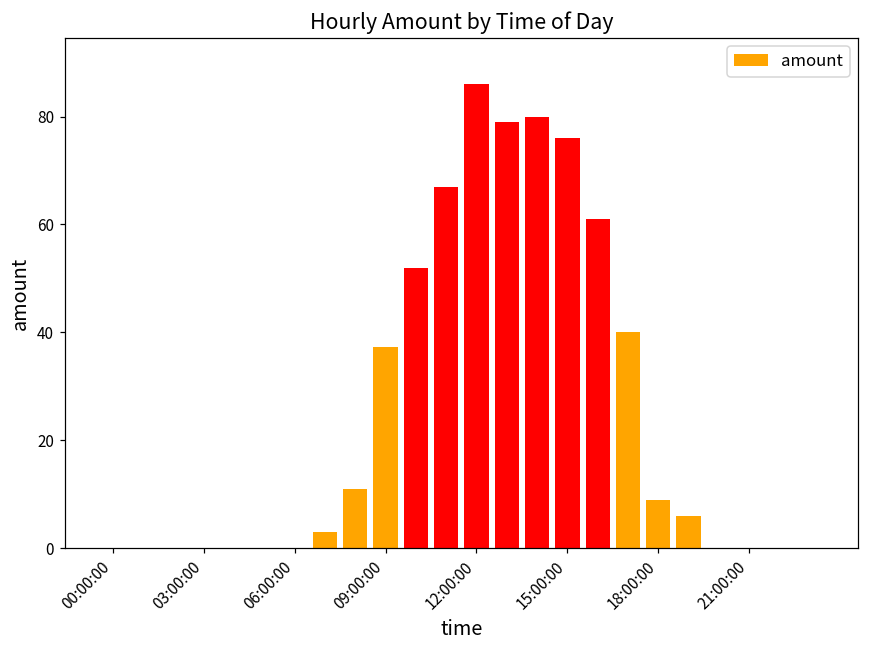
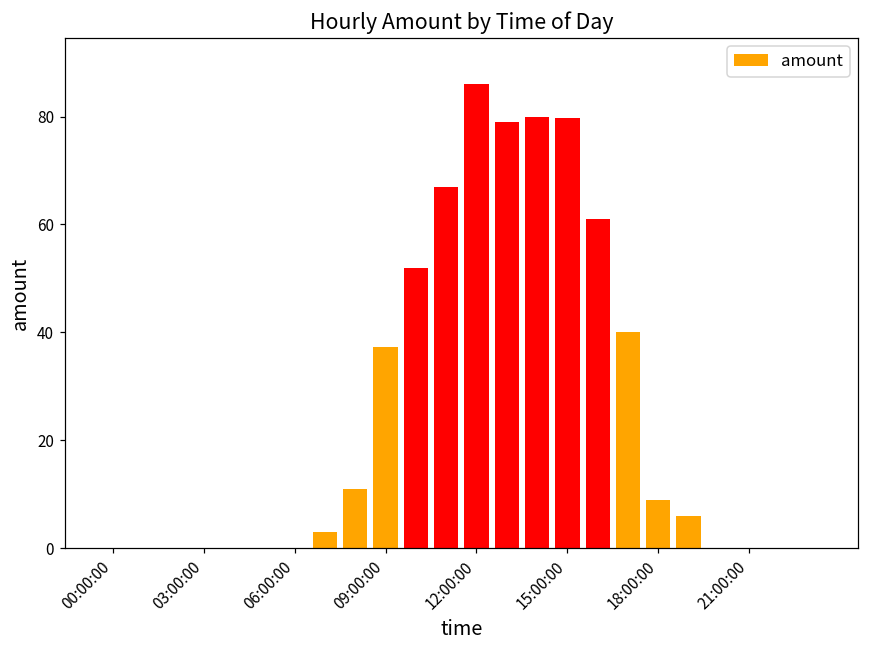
15:00:00: 76 -> 80
